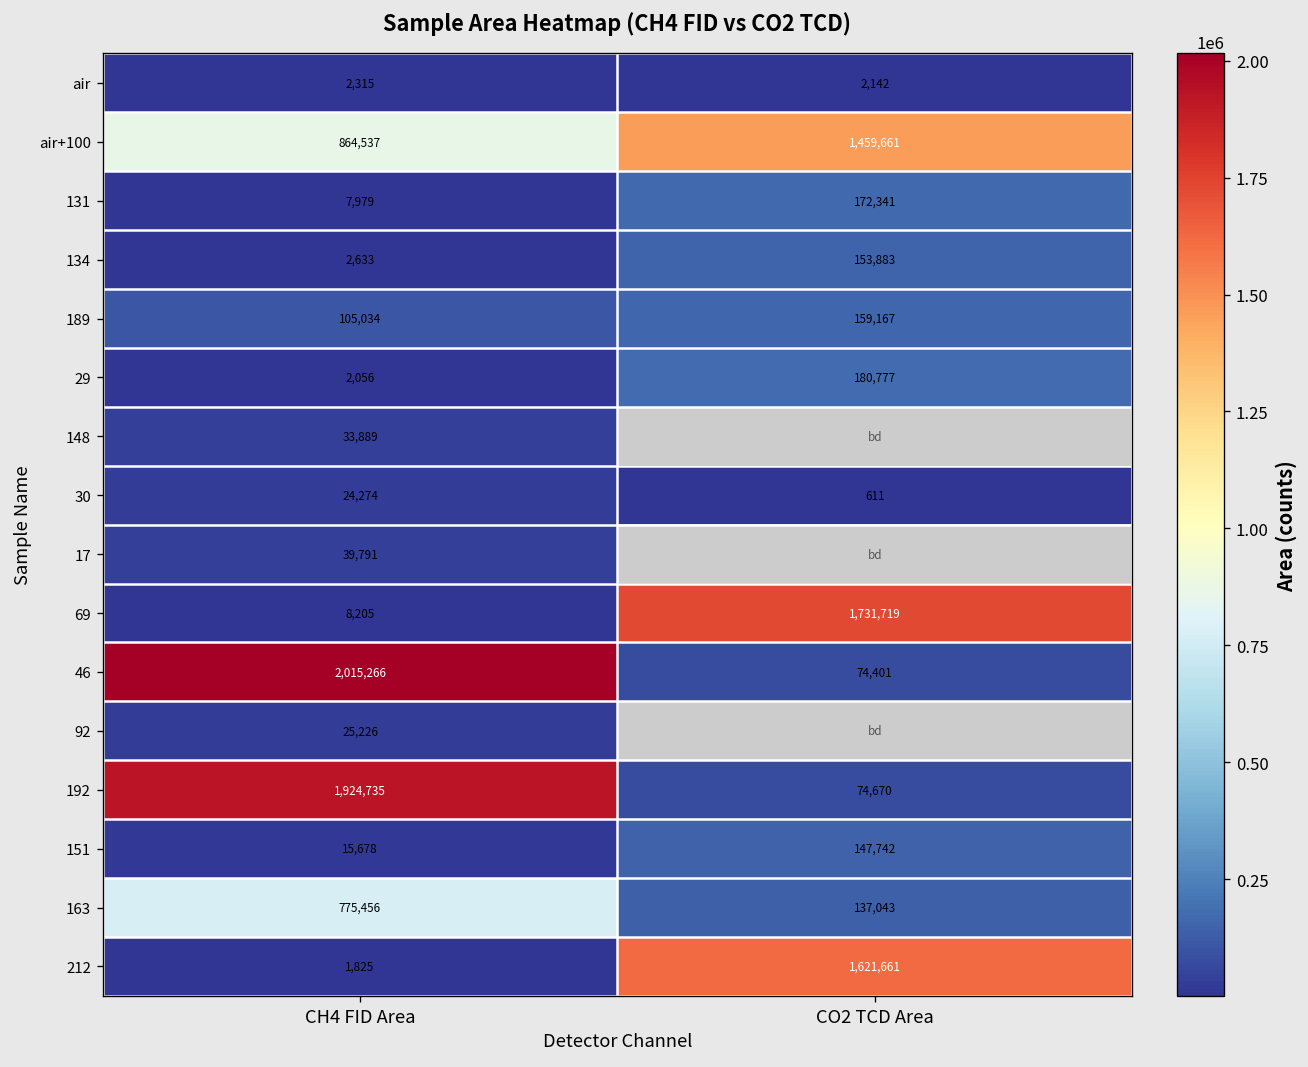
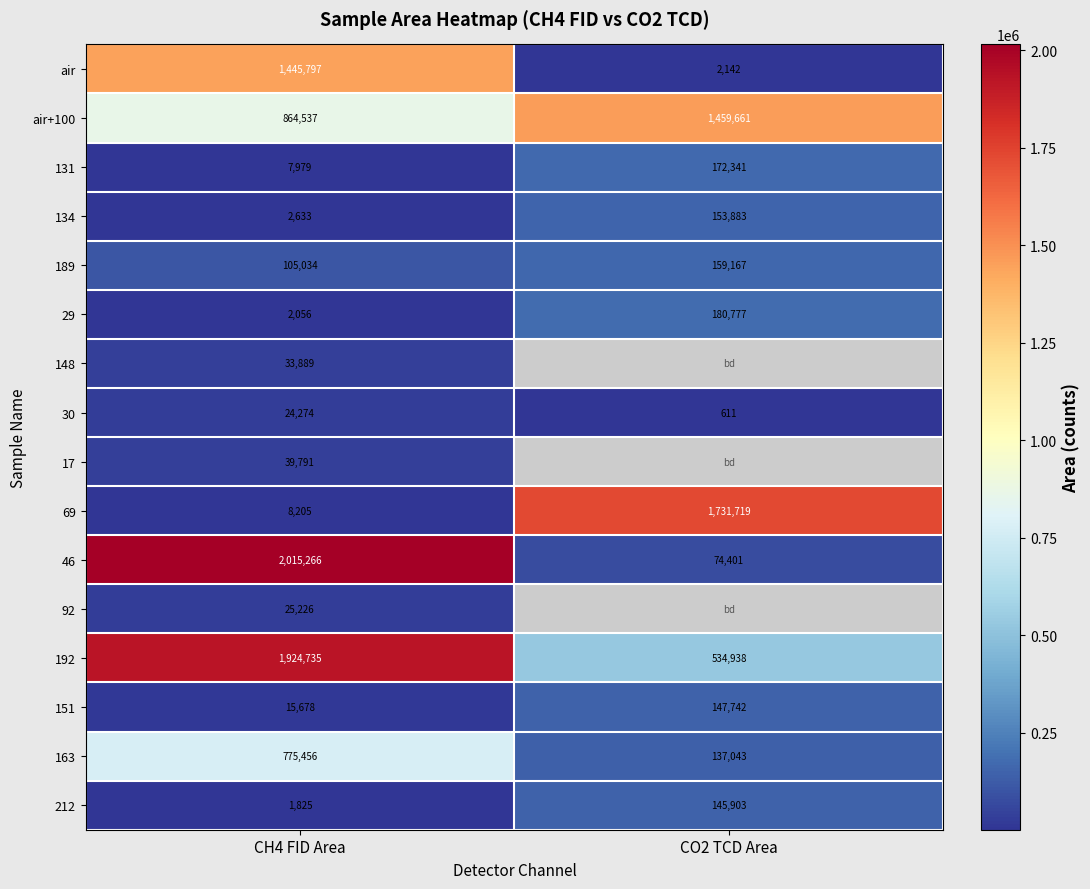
air, CH4 FID Area: 2,315 -> 1,445,797
192, CO2 TCD Area: 74,670 -> 534,938
212, CO2 TCD Area: 1,621,661 -> 145,903
